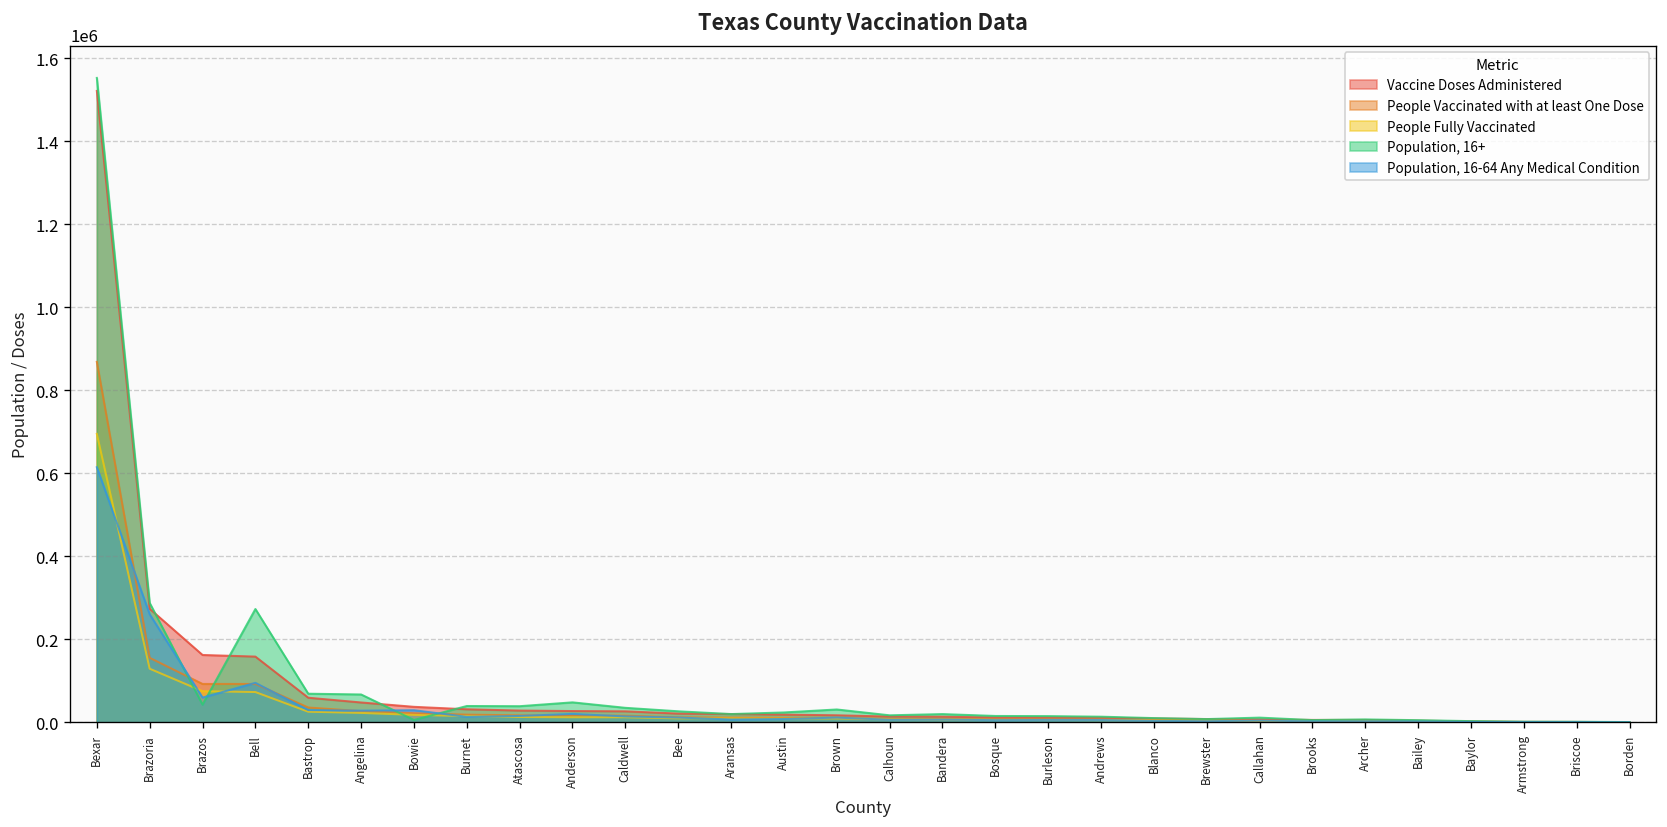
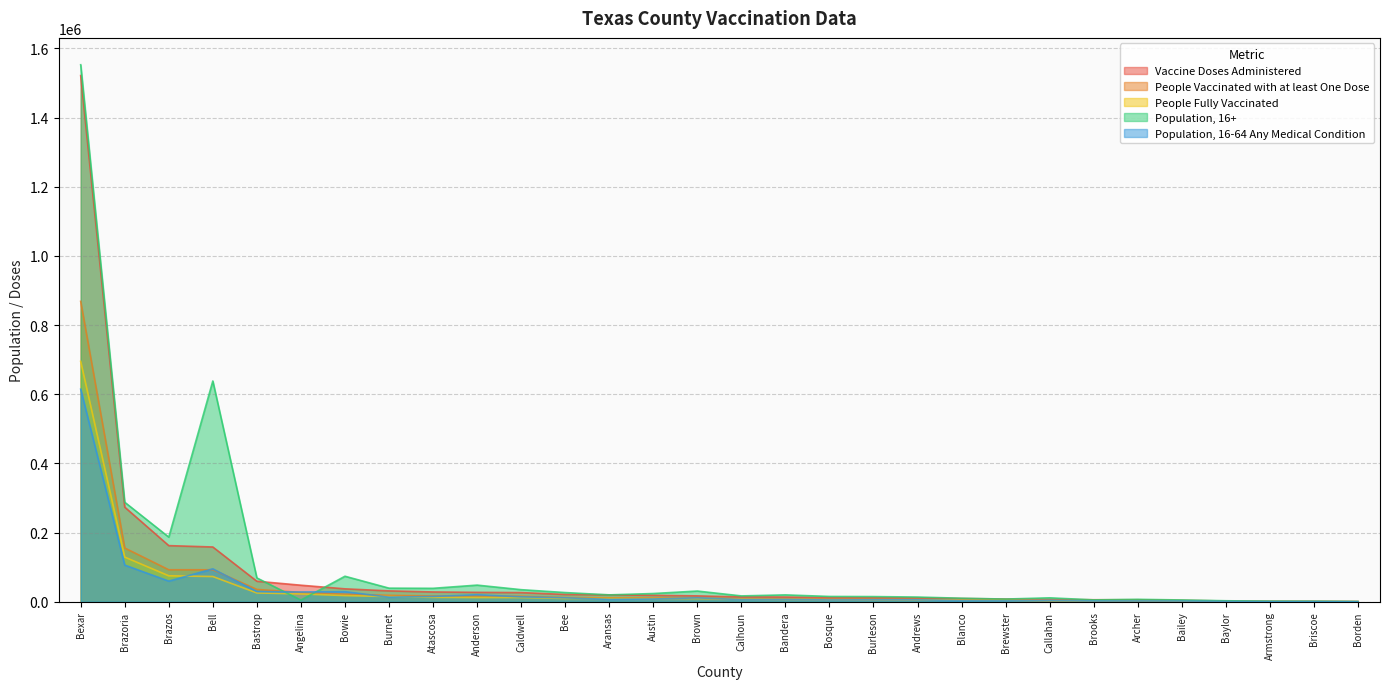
Population, 16-64 Any Medical Condition, Brazoria: 260000 -> 110000
Population, 16+, Brazos: 40000 -> 190000
Population, 16+, Bell: 270000 -> 640000
Population, 16+, Angelina: 70000 -> 0
Population, 16+, Bowie: 10000 -> 70000
